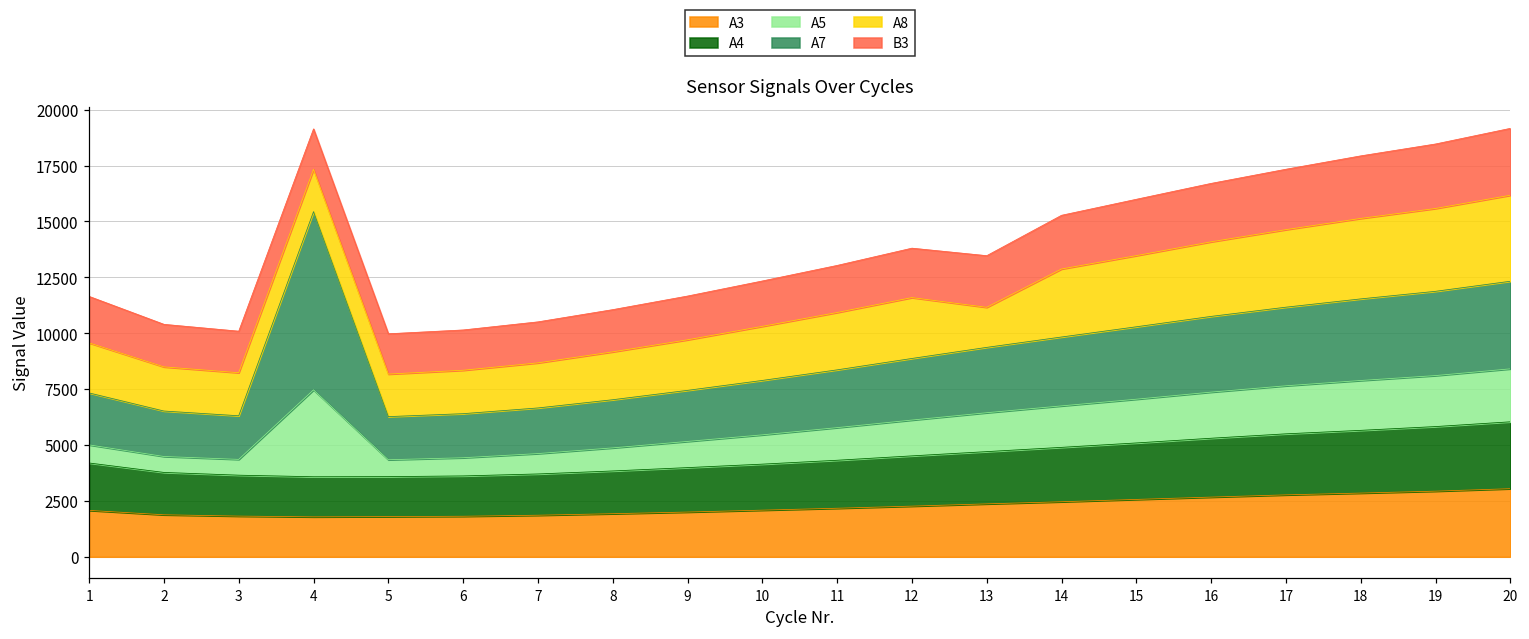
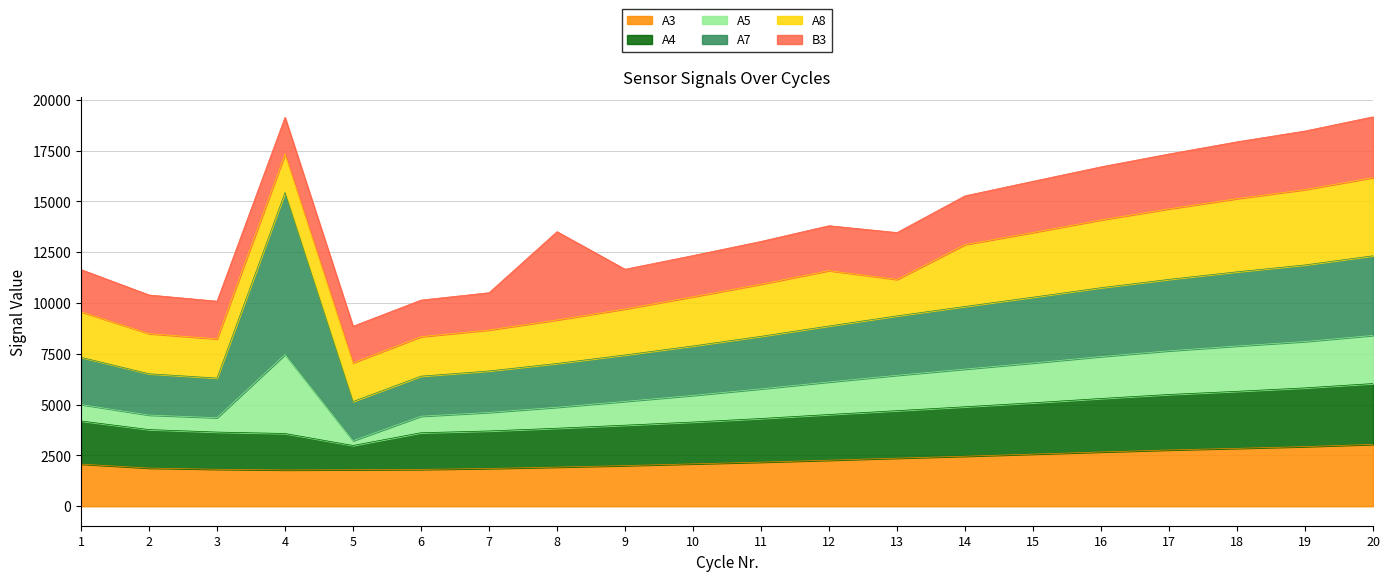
A4, 5: 1800 -> 1200
A5, 5: 800 -> 200
B3, 8: 1900 -> 4300
